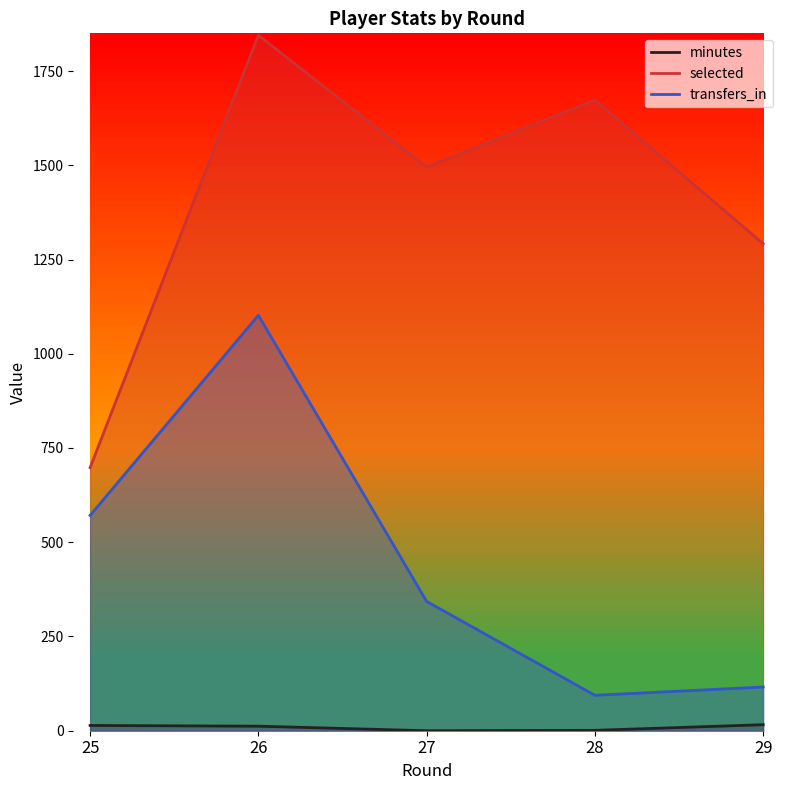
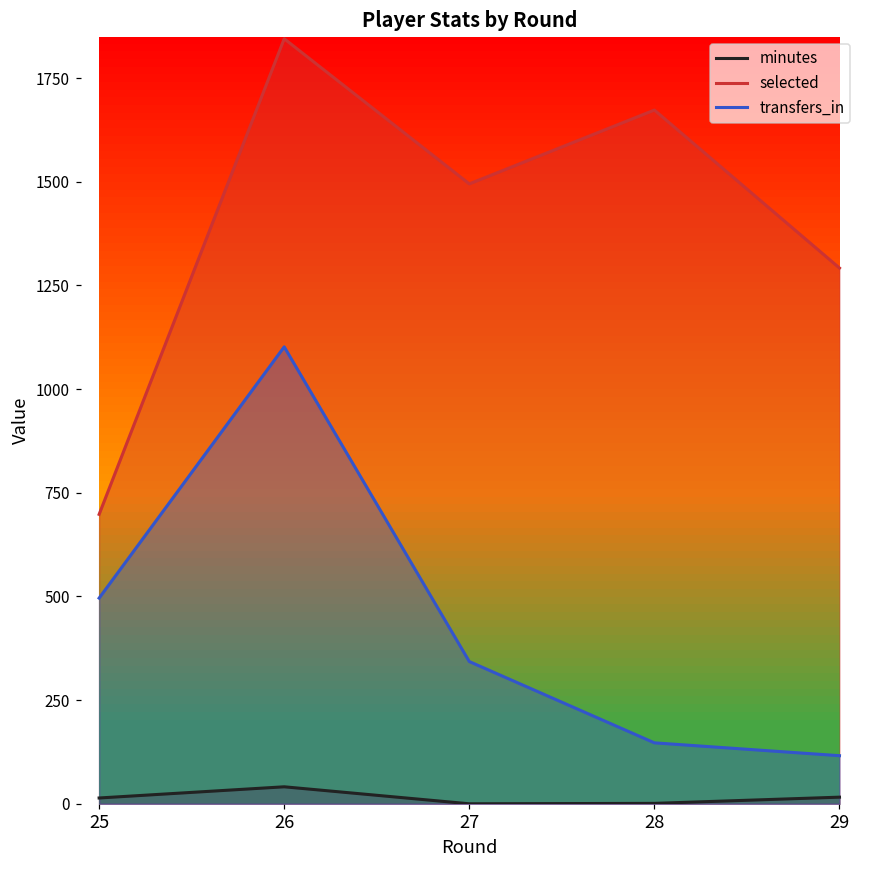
transfers_in, 25: 570 -> 500
minutes, 26: 10 -> 40
transfers_in, 28: 90 -> 150
